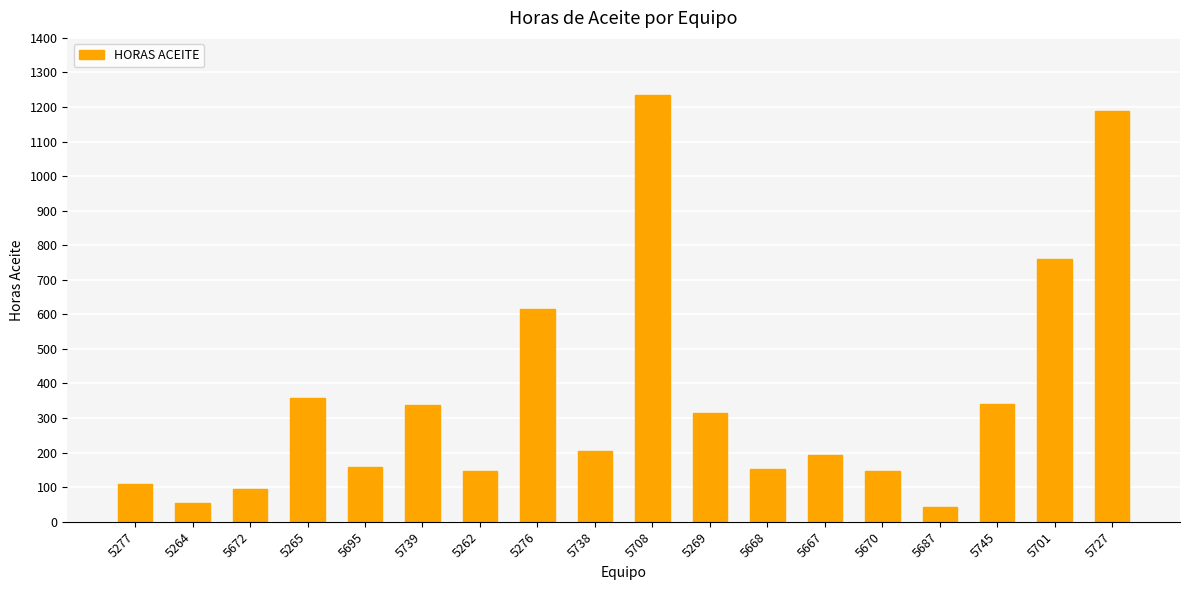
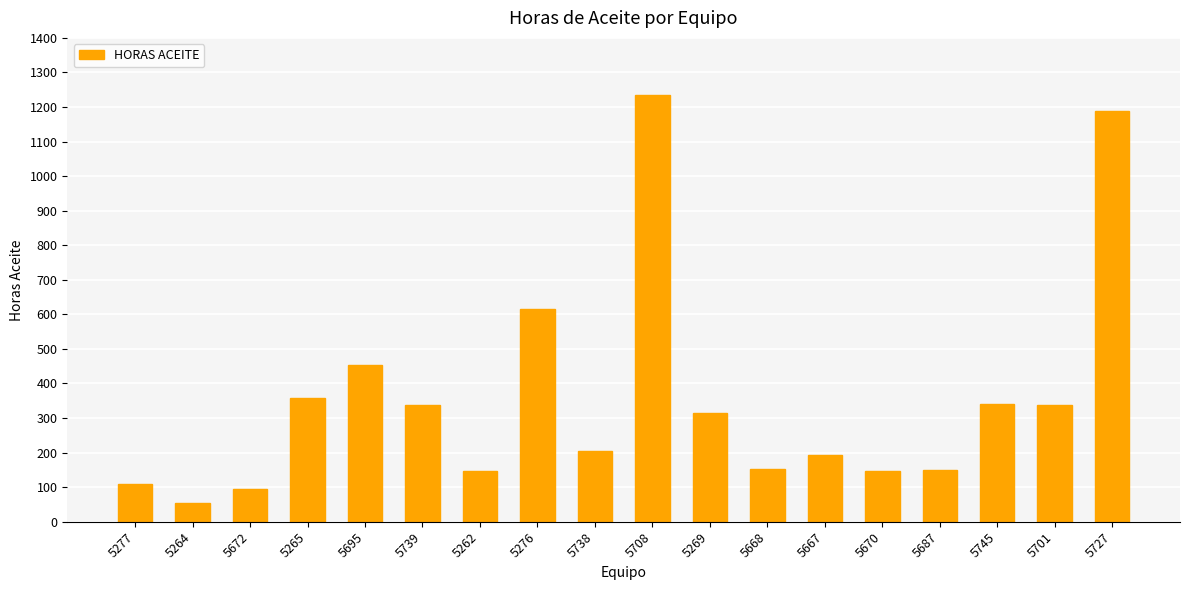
5695: 160 -> 450
5687: 40 -> 150
5701: 760 -> 340
